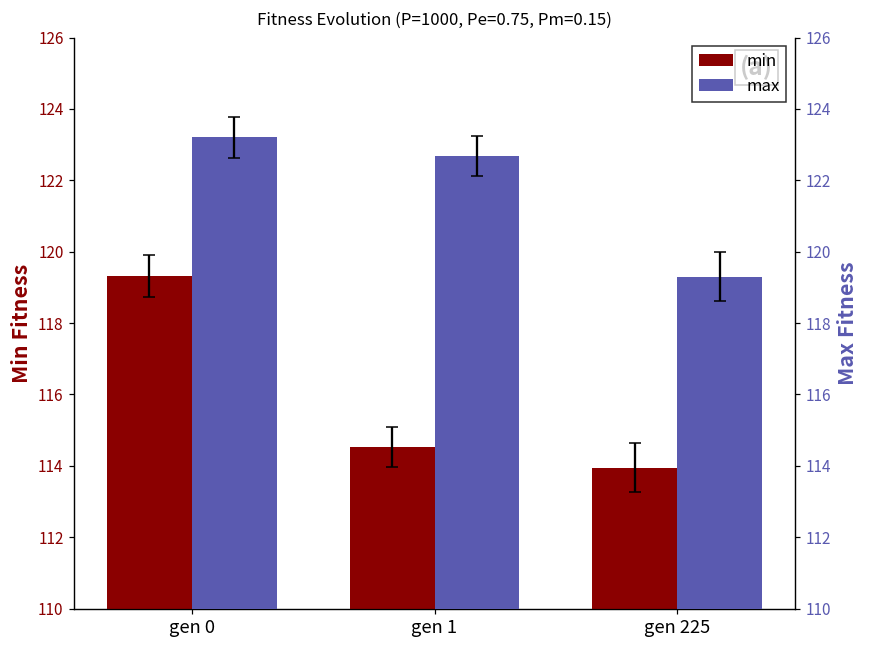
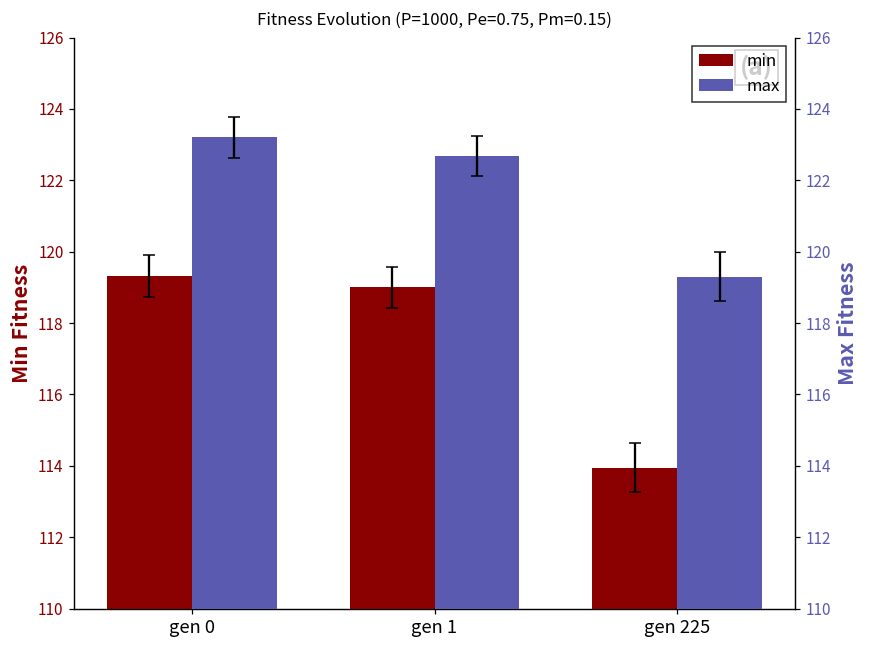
min, gen 1: 114.5 -> 119.0
